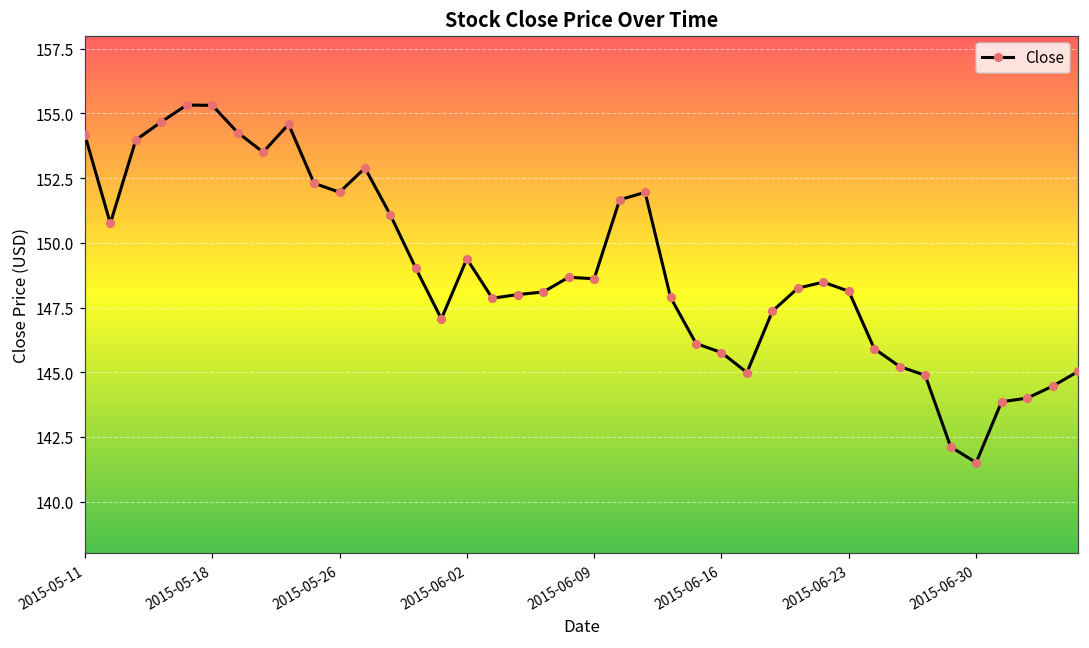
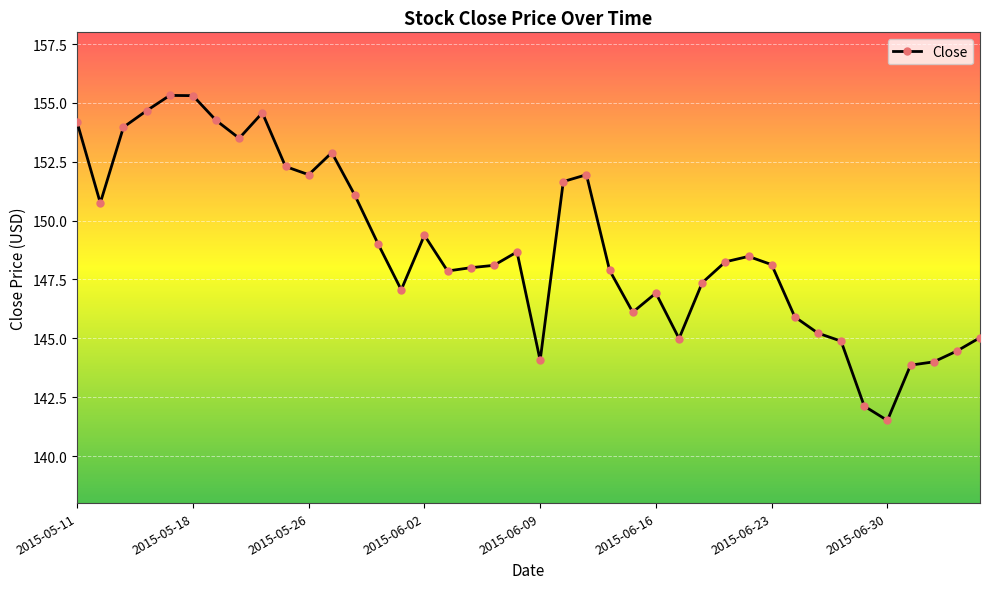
2015-06-09: 148.6 -> 144.1
2015-06-16: 145.8 -> 146.9
